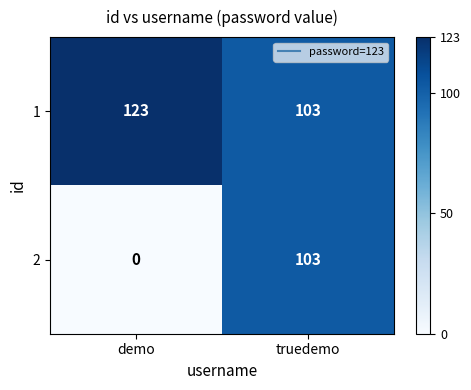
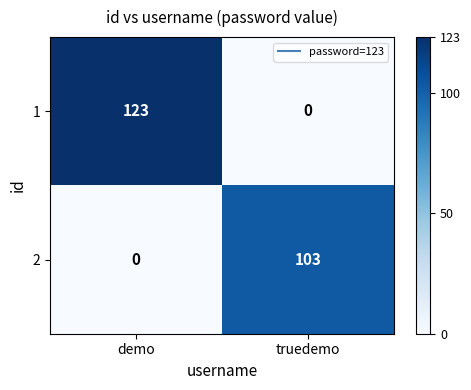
1, truedemo: 103 -> 0
